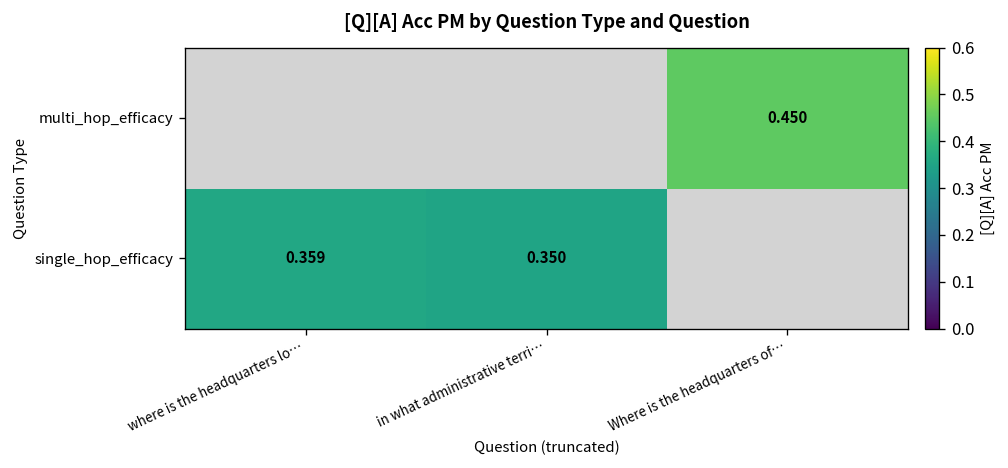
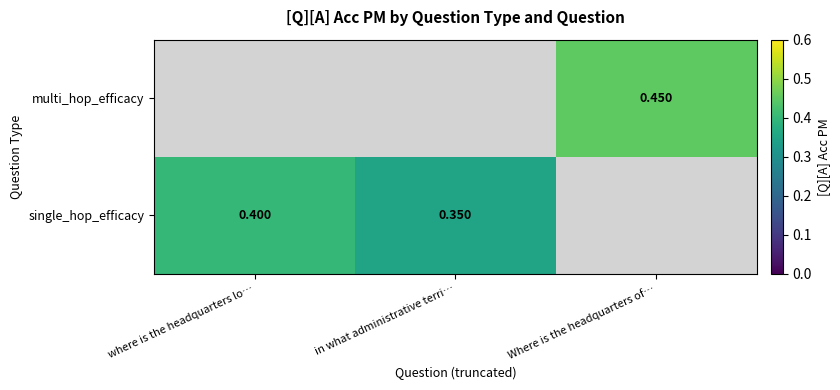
single_hop_efficacy, where is the headquarters lo…: 0.359 -> 0.400
